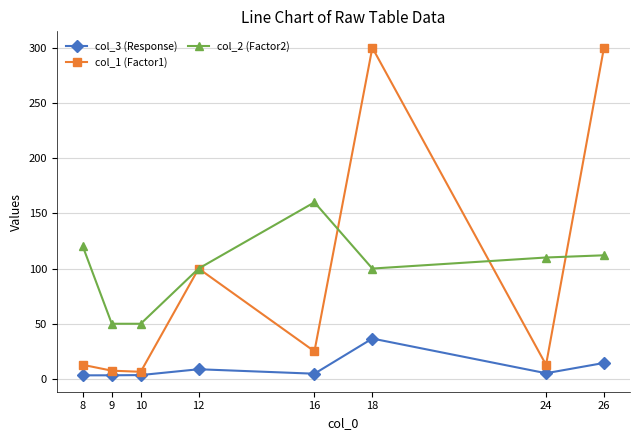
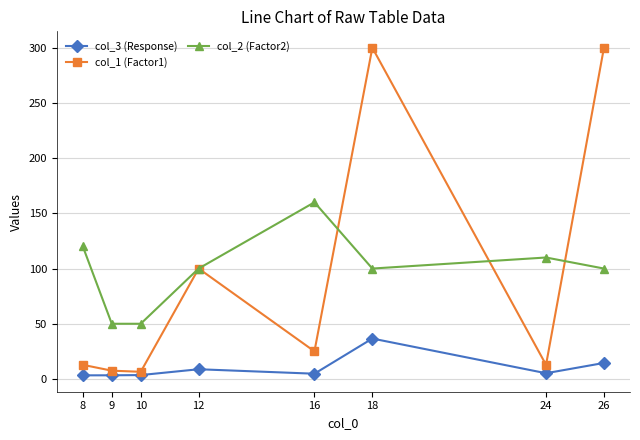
col_2 (Factor2), 26: 112 -> 100
